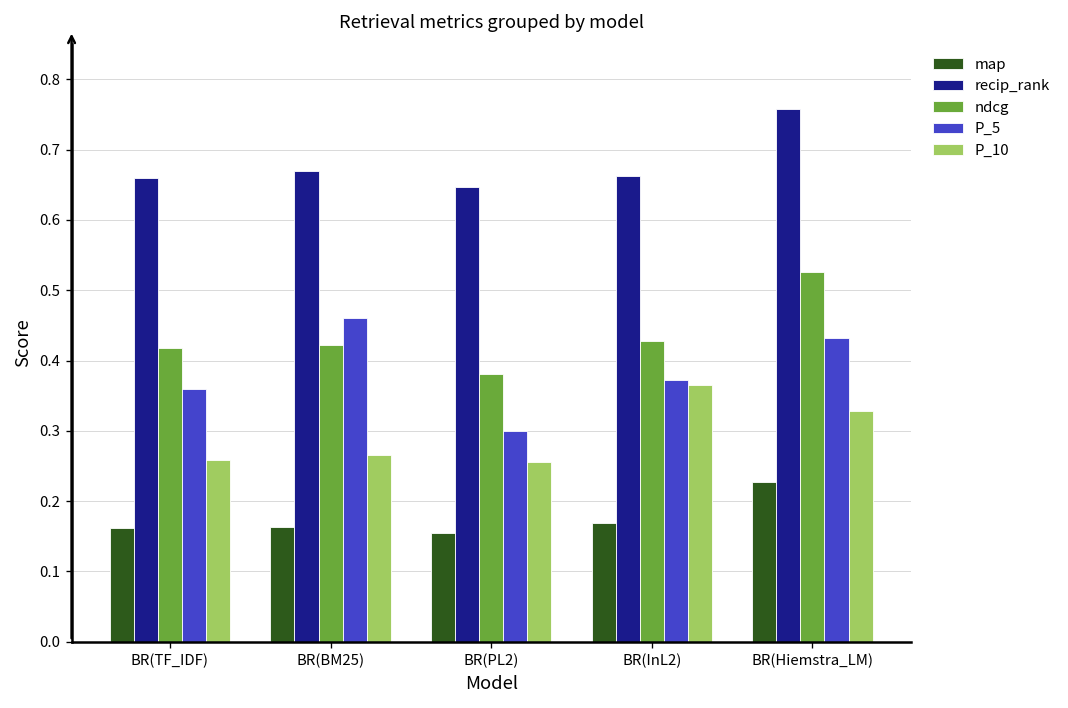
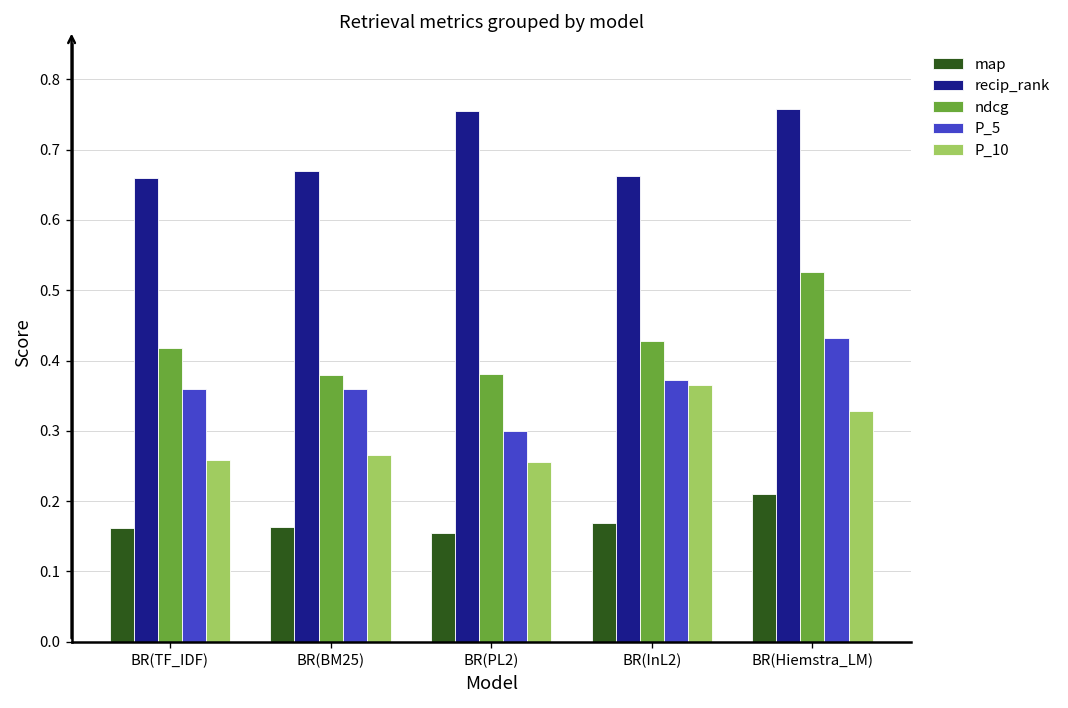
ndcg, BR(BM25): 0.42 -> 0.38
P_5, BR(BM25): 0.46 -> 0.36
recip_rank, BR(PL2): 0.65 -> 0.76
map, BR(Hiemstra_LM): 0.23 -> 0.21
